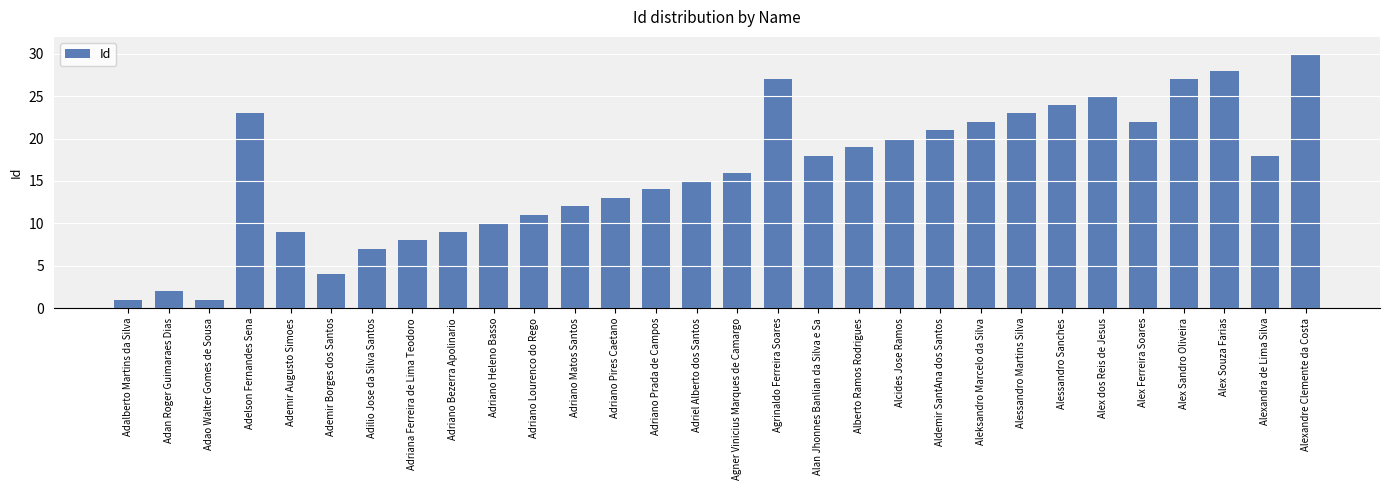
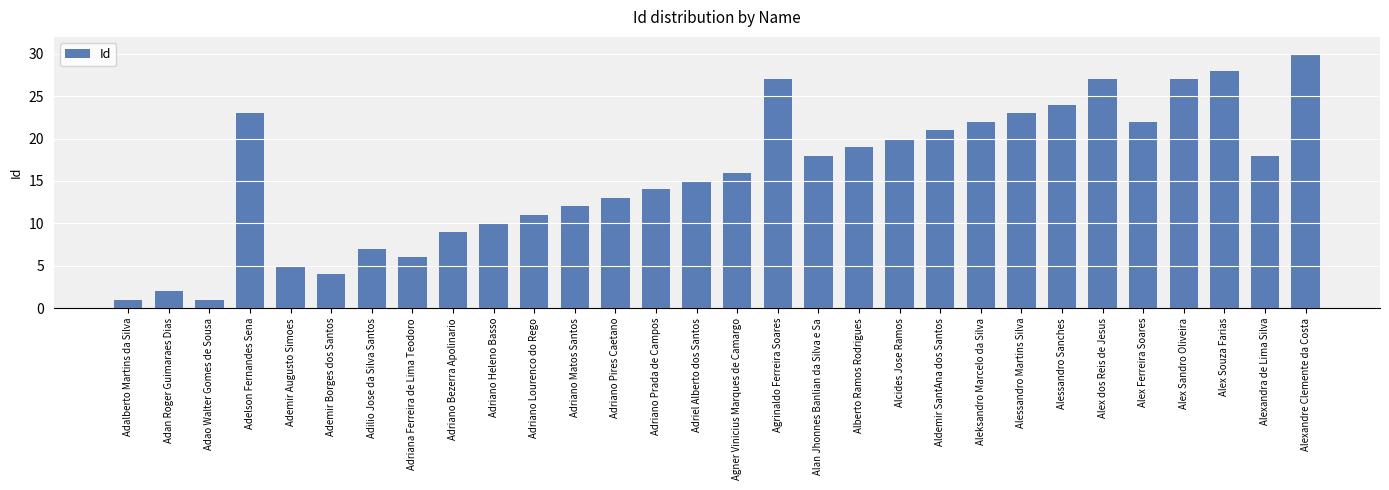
Ademir Augusto Simoes: 9 -> 5
Adriana Ferreira de Lima Teodoro: 8 -> 6
Alex dos Reis de Jesus: 25 -> 27
